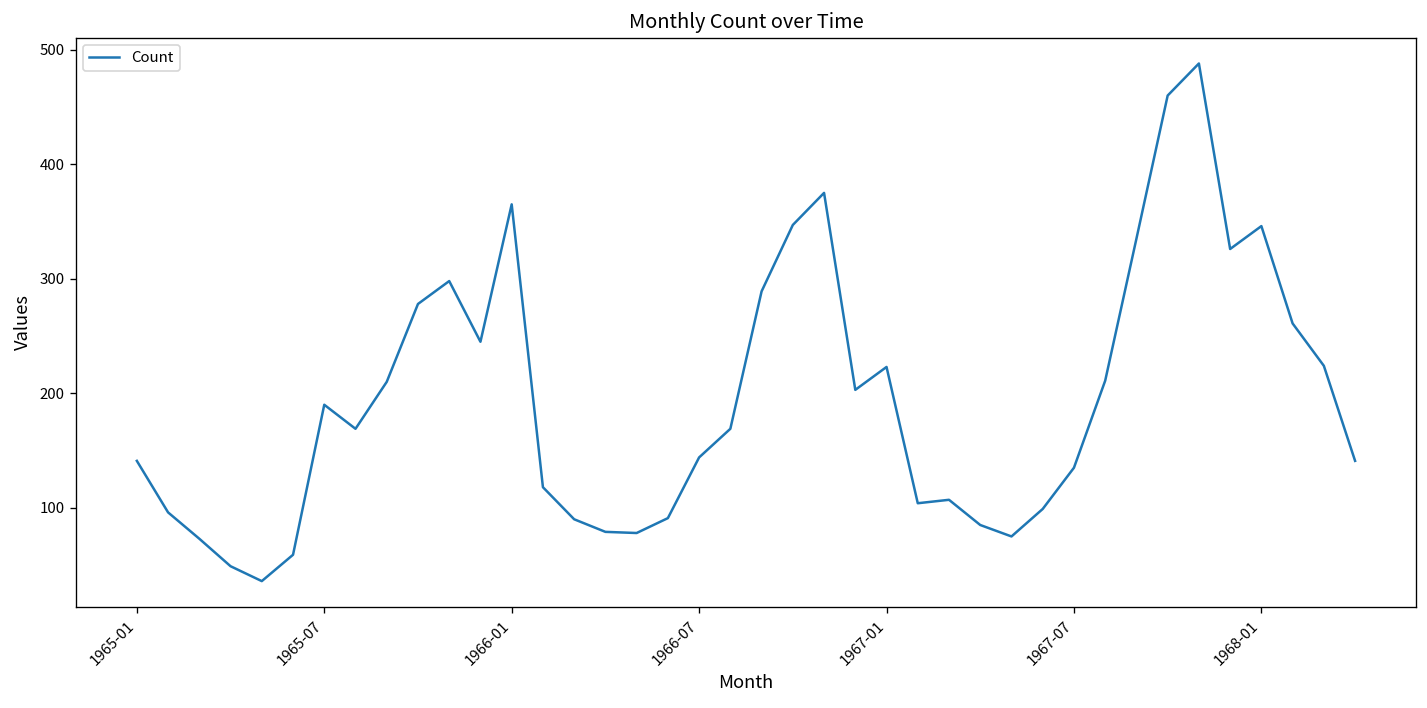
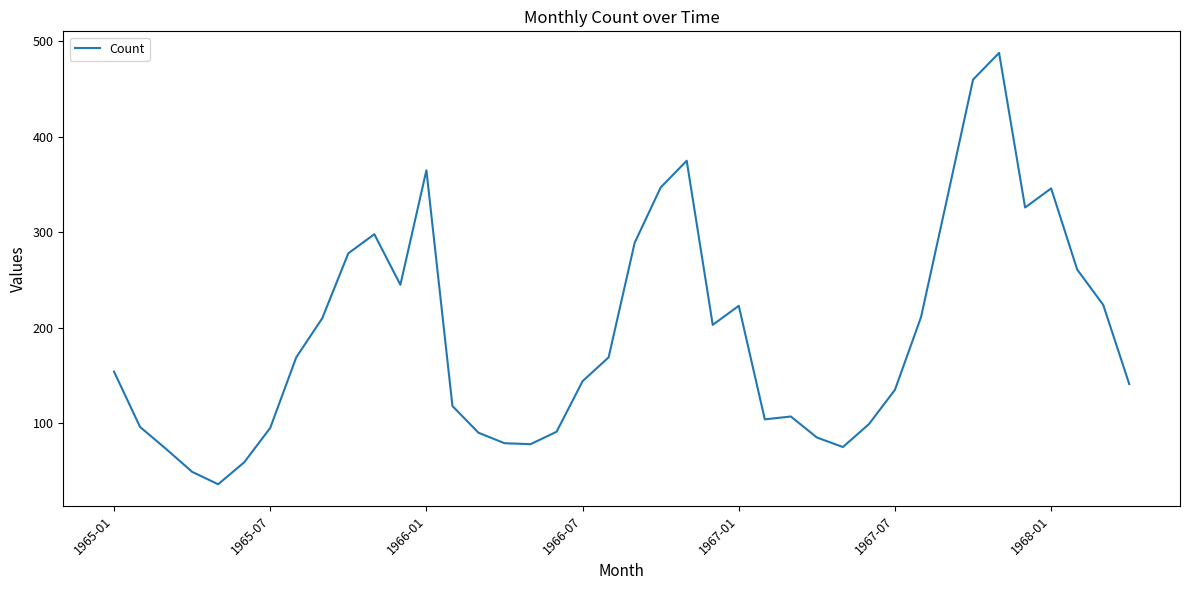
1965-01: 140 -> 150
1965-07: 190 -> 100
